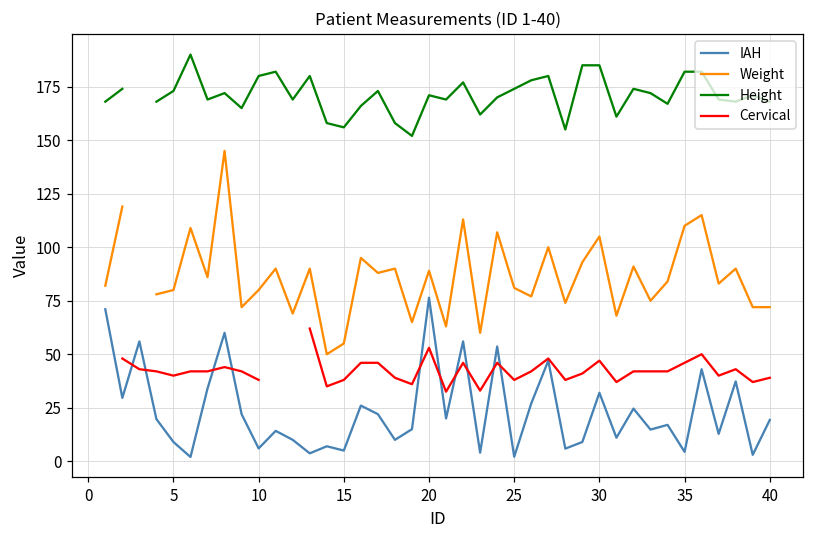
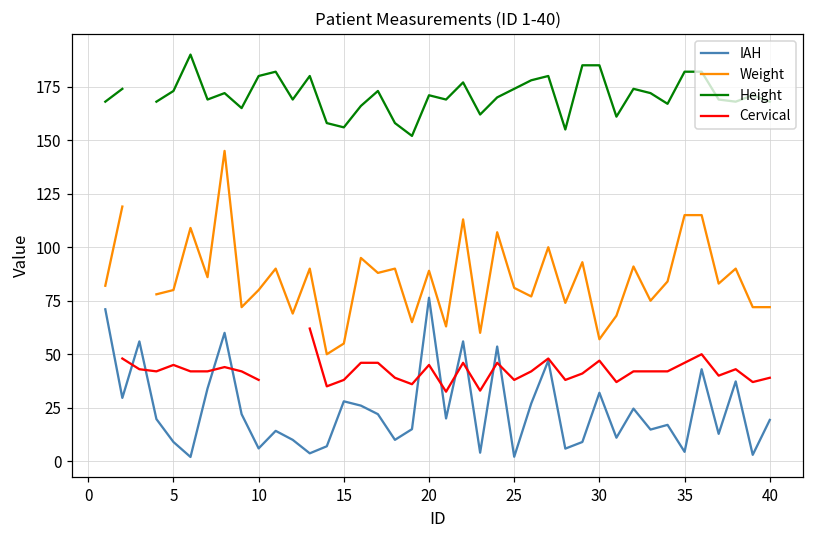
Cervical, 5: 40 -> 45
IAH, 15: 5 -> 28
Cervical, 20: 53 -> 45
Weight, 30: 105 -> 57
Weight, 35: 110 -> 115
